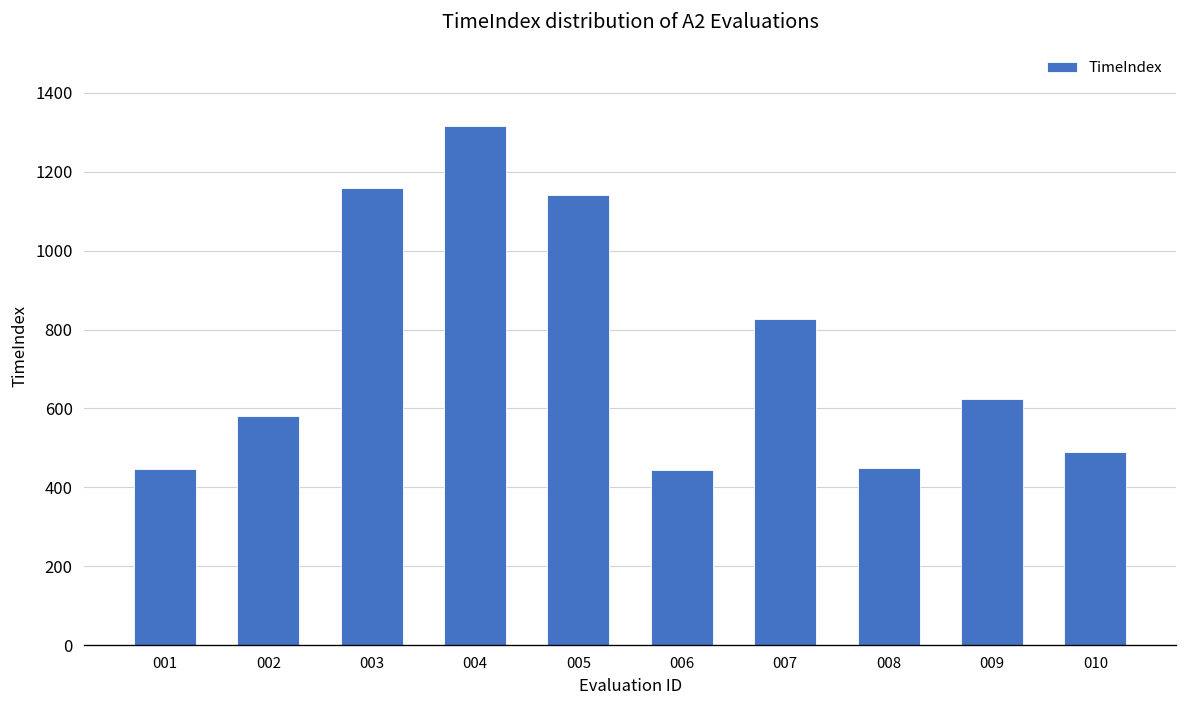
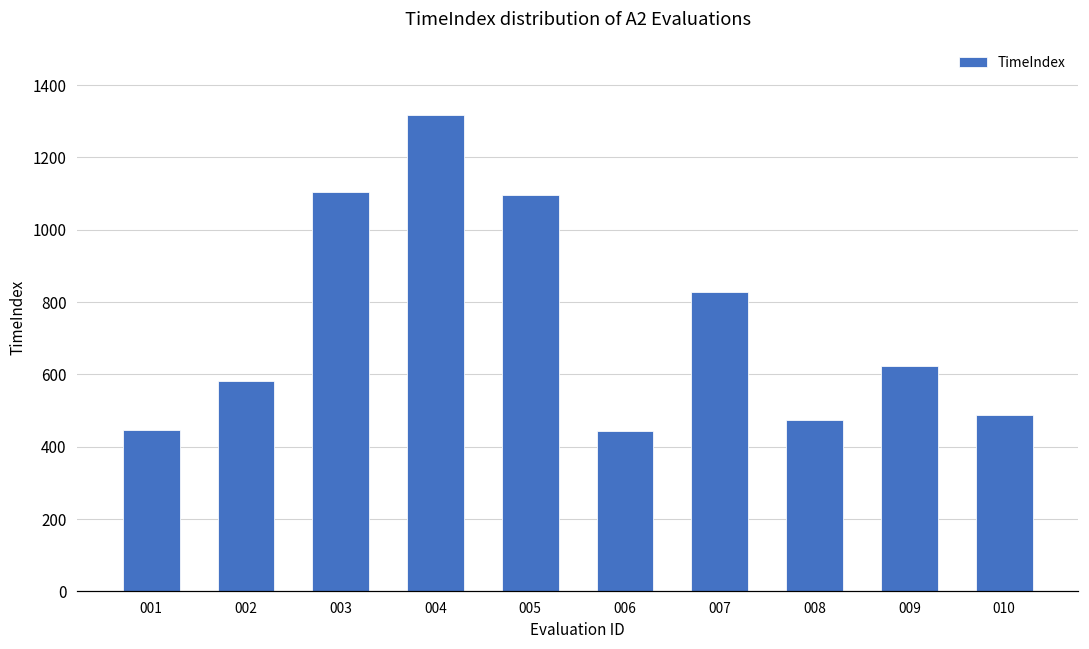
003: 1160 -> 1110
005: 1140 -> 1100
008: 450 -> 480
